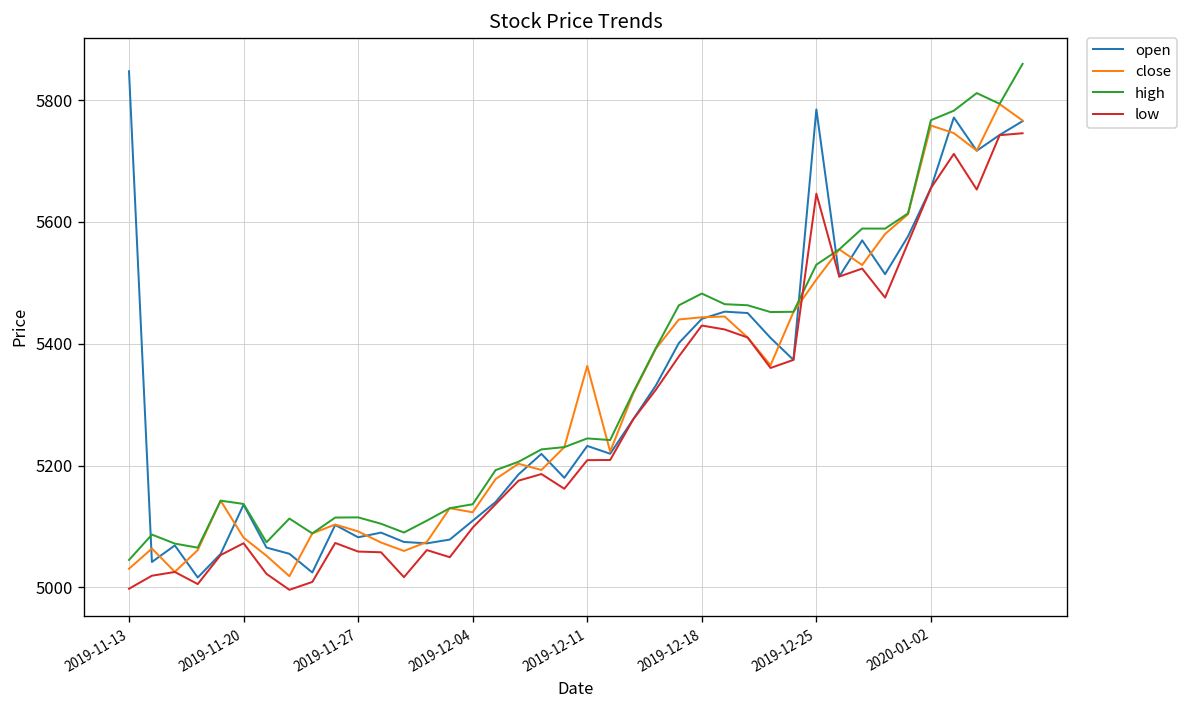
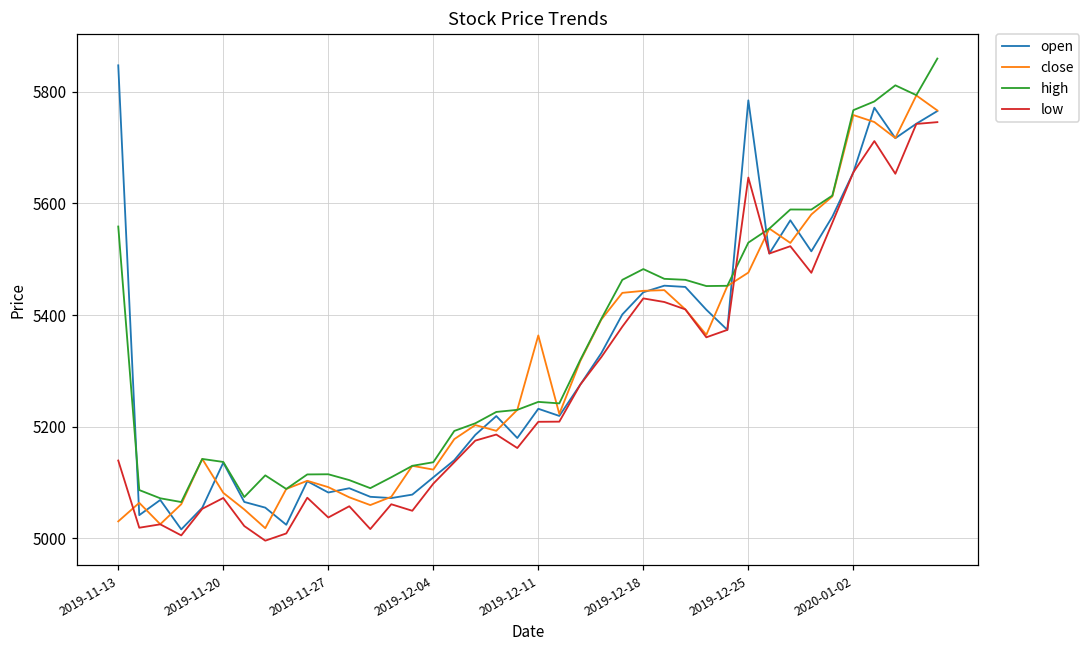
high, 2019-11-13: 5050 -> 5560
low, 2019-11-13: 5000 -> 5140
low, 2019-11-27: 5060 -> 5040
close, 2019-12-25: 5510 -> 5480
